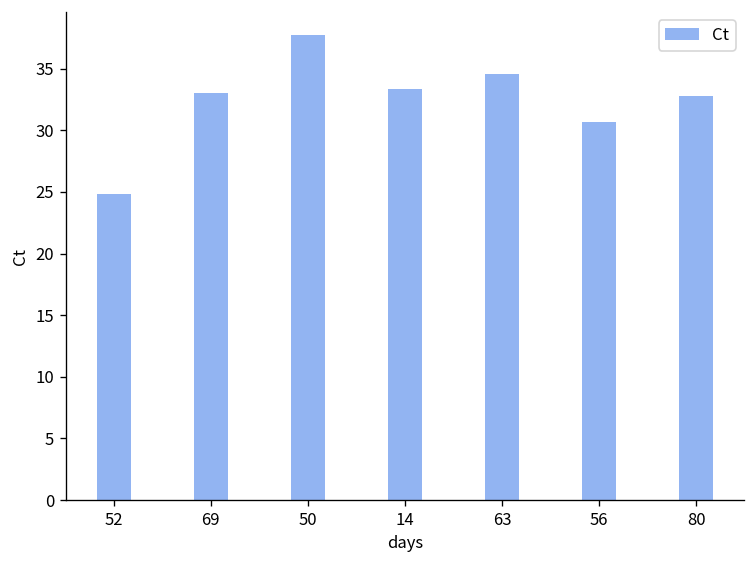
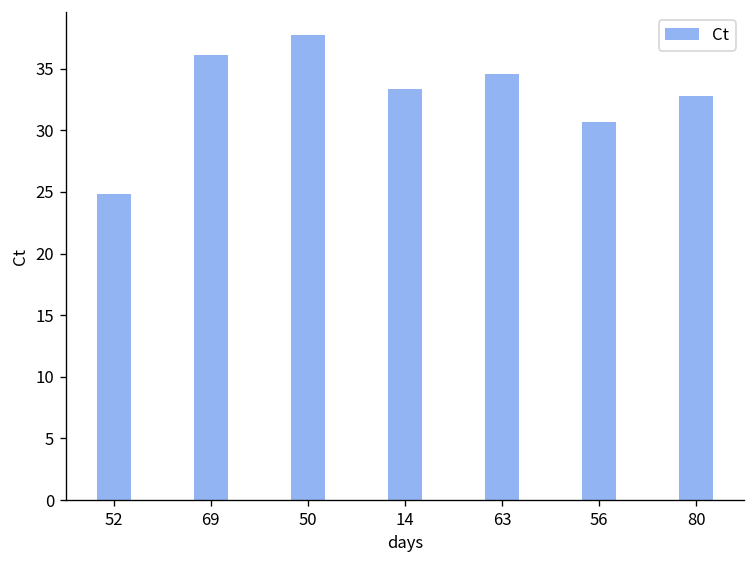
69: 33.1 -> 36.1
